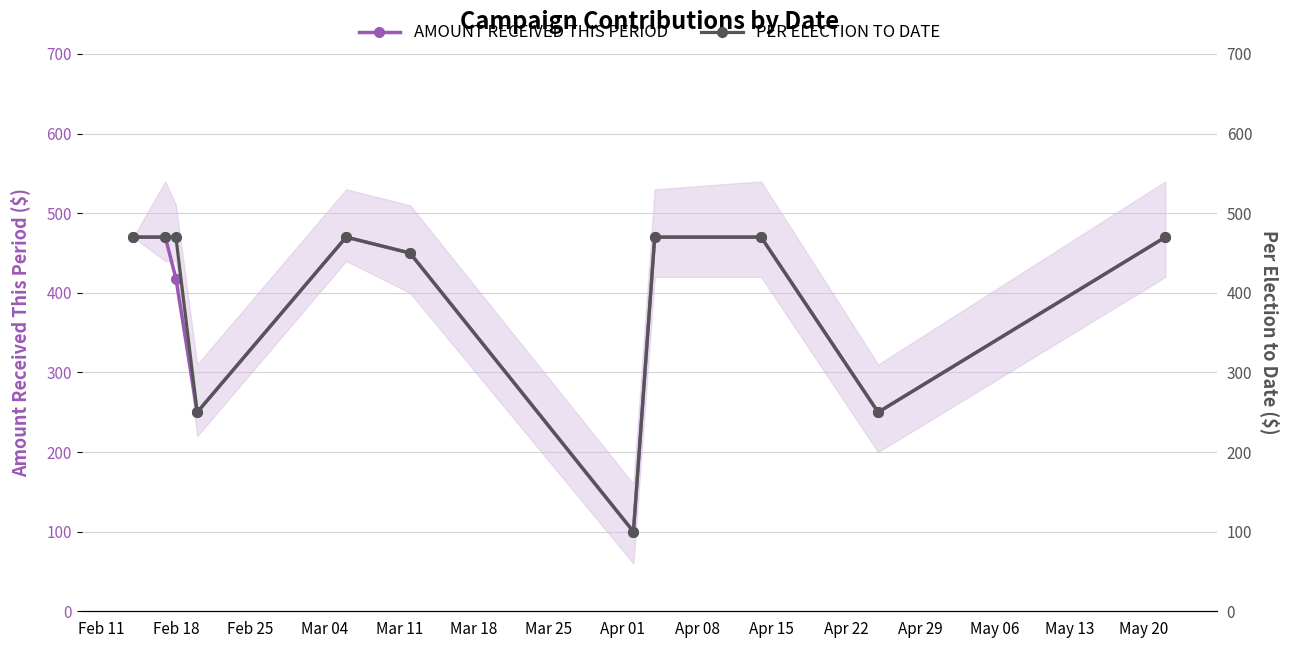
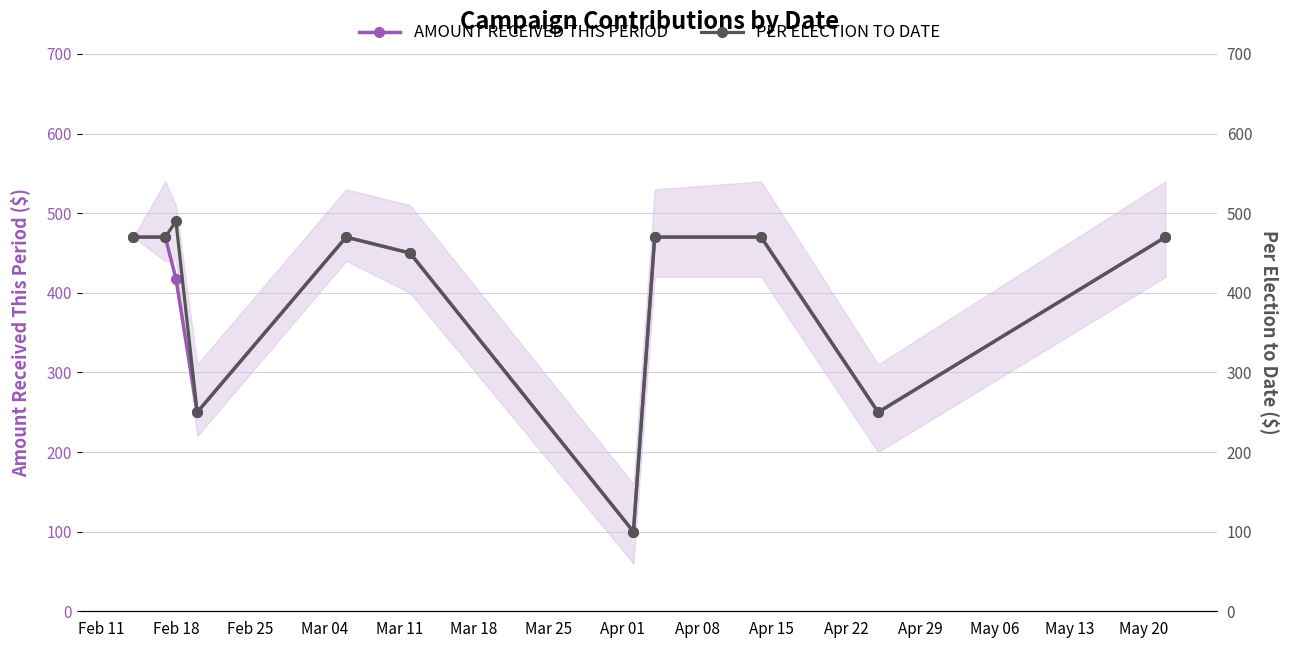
PER ELECTION TO DATE, Feb 18: 470 -> 490
